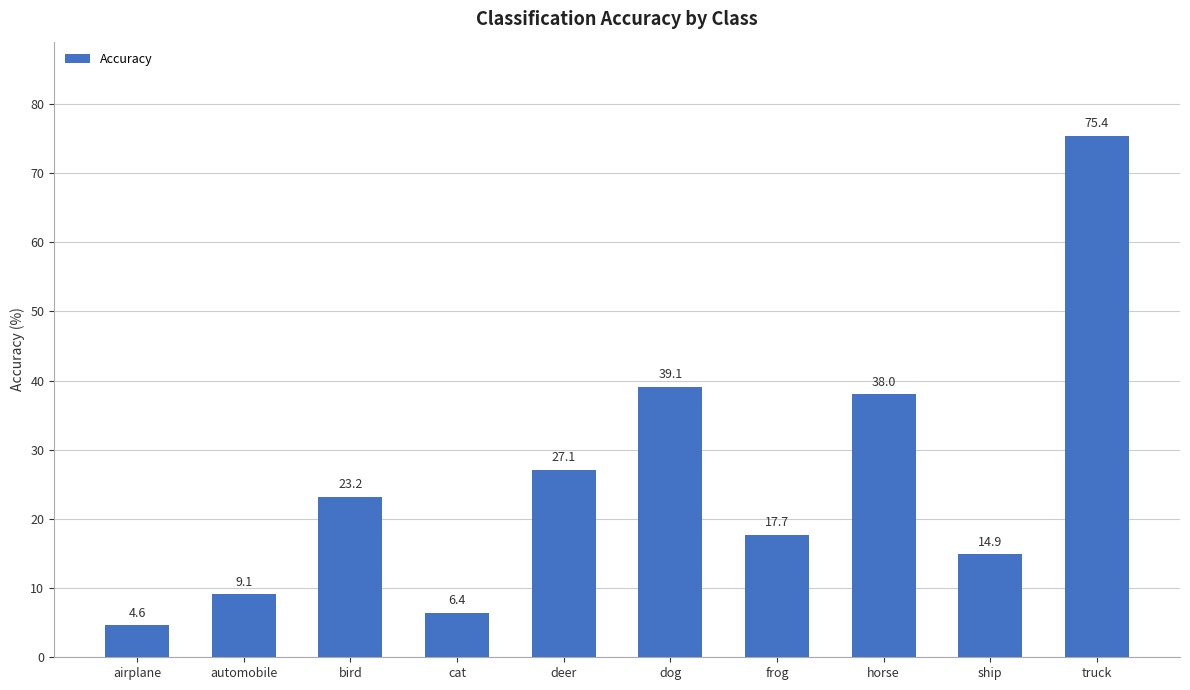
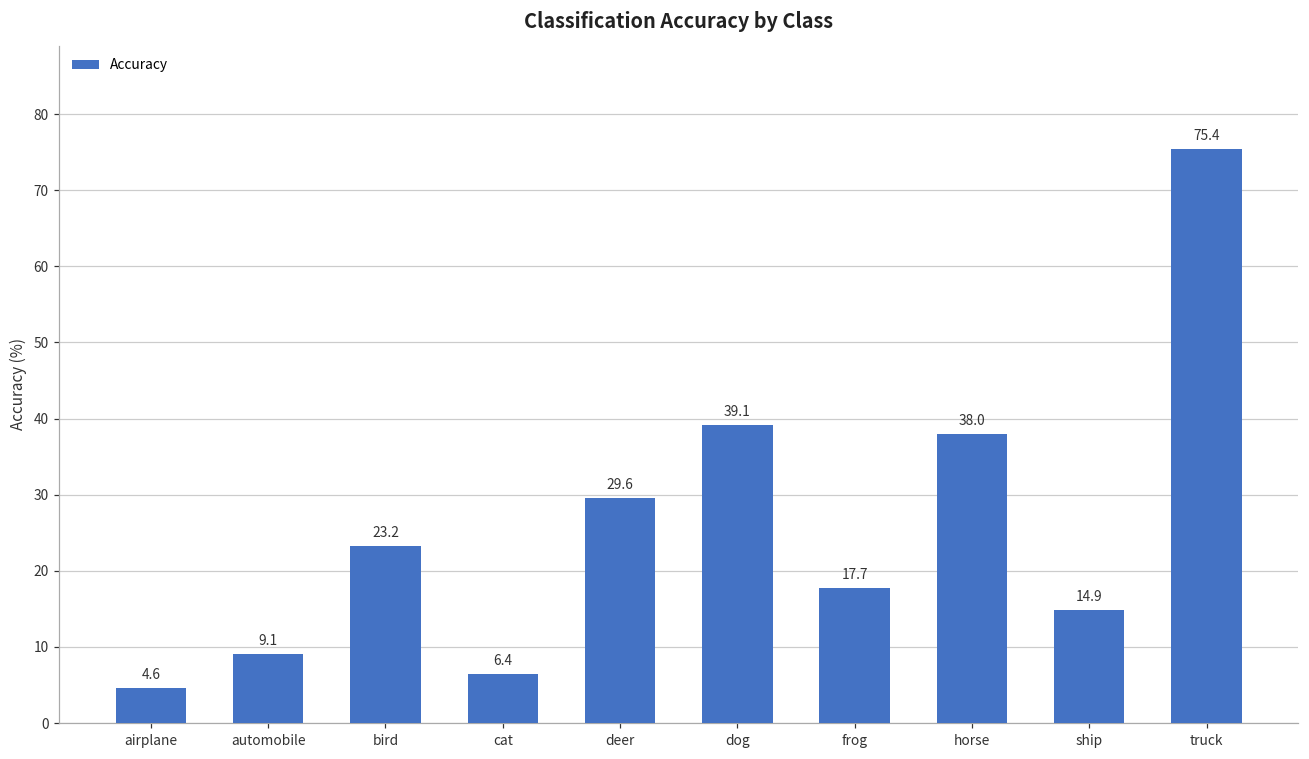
deer: 27.1 -> 29.6
